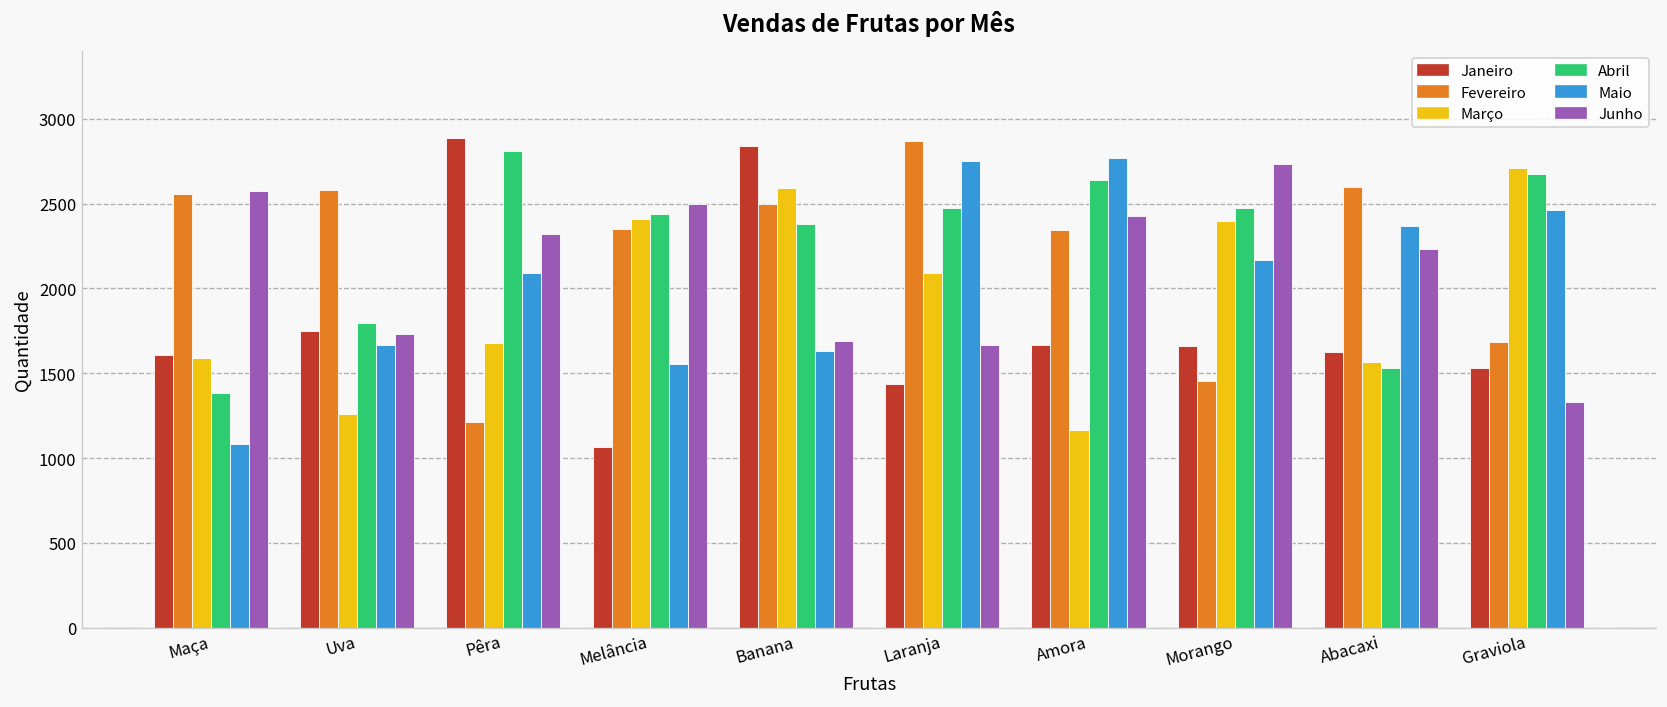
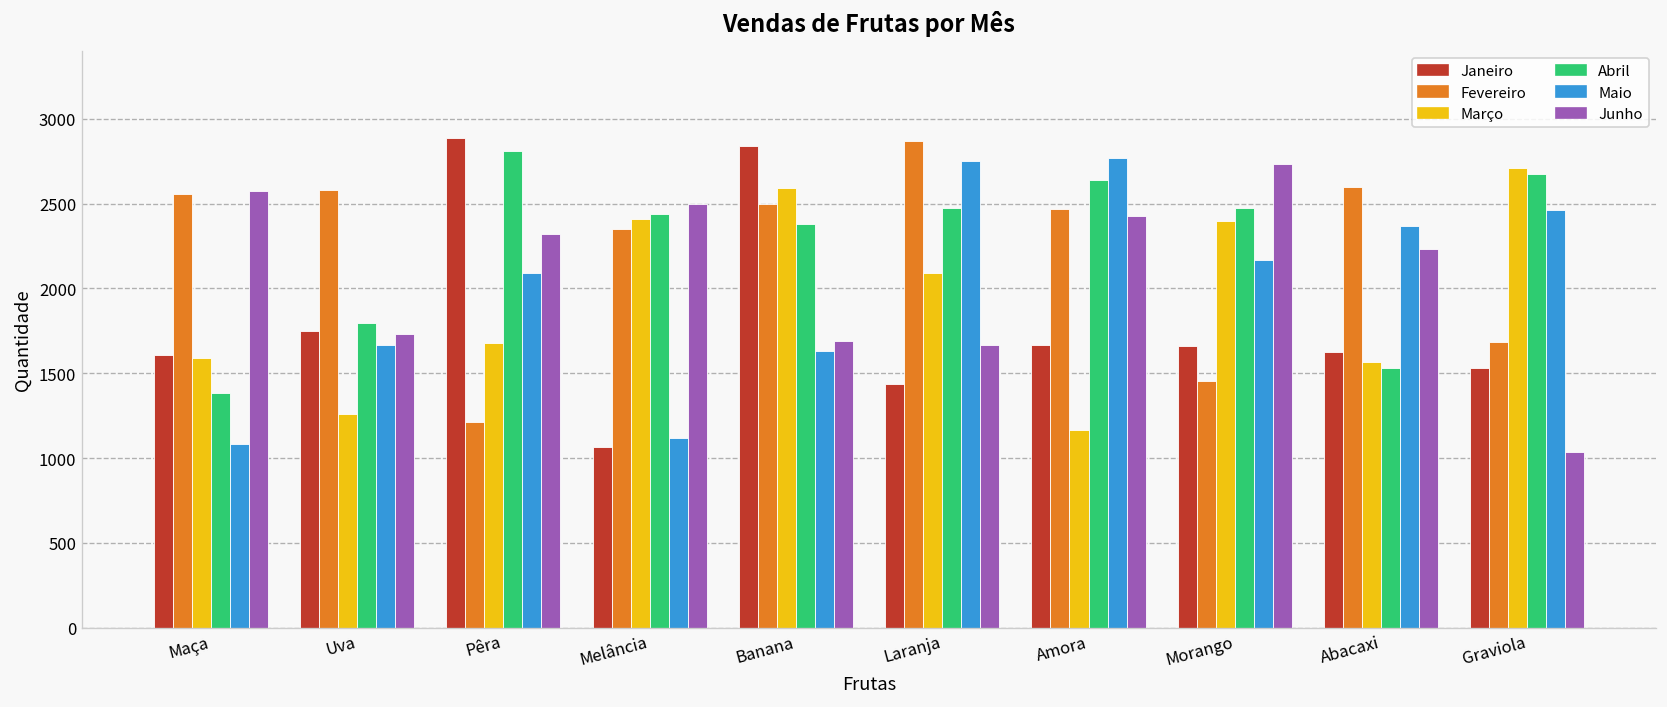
Maio, Melância: 1550 -> 1120
Fevereiro, Amora: 2350 -> 2470
Junho, Graviola: 1330 -> 1040
